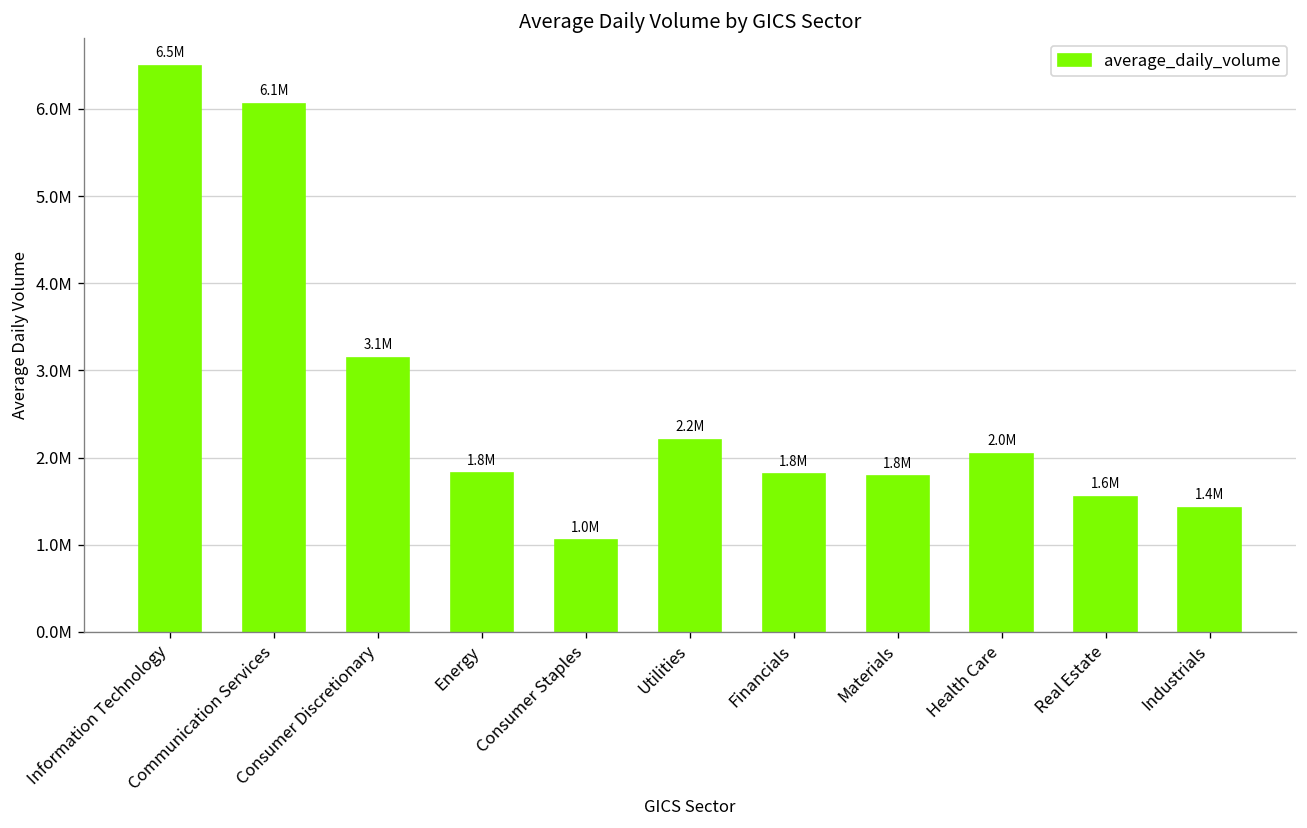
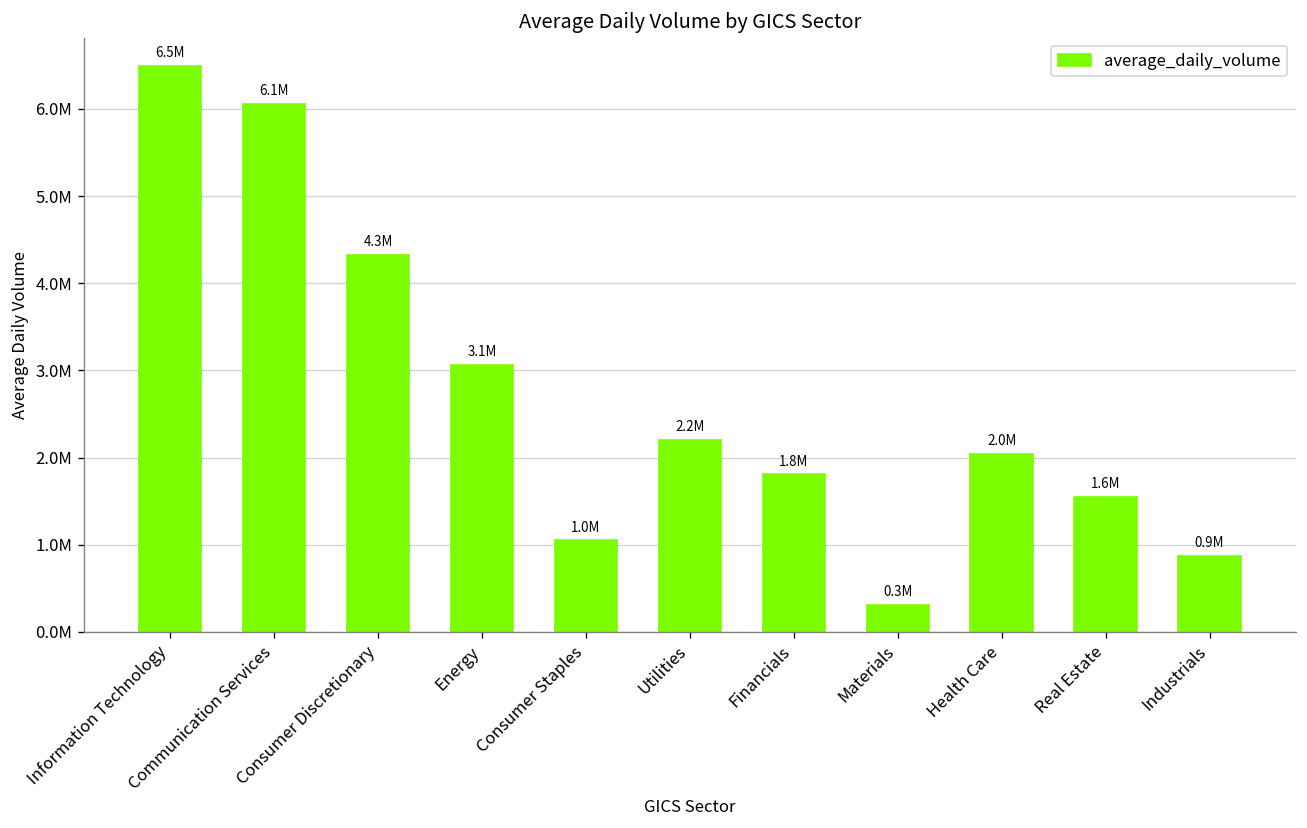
Consumer Discretionary: 3.1M -> 4.3M
Energy: 1.8M -> 3.1M
Materials: 1.8M -> 0.3M
Industrials: 1.4M -> 0.9M
